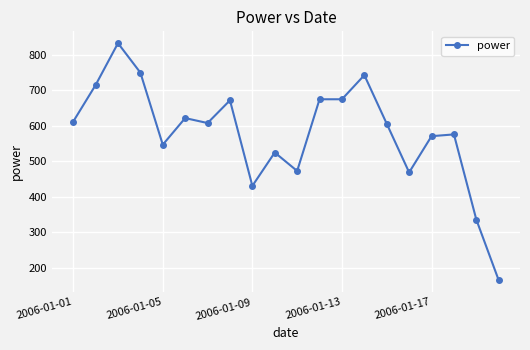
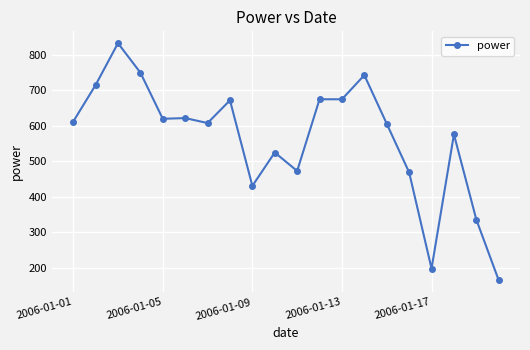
2006-01-05: 550 -> 620
2006-01-17: 570 -> 200
